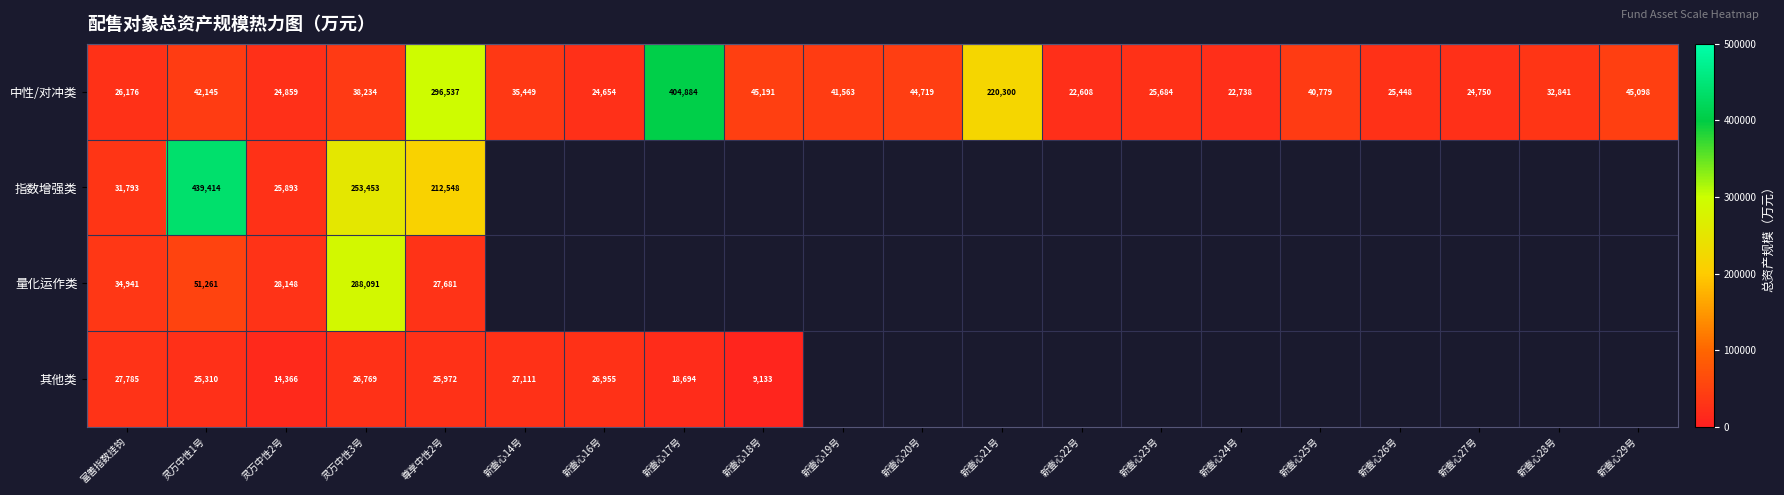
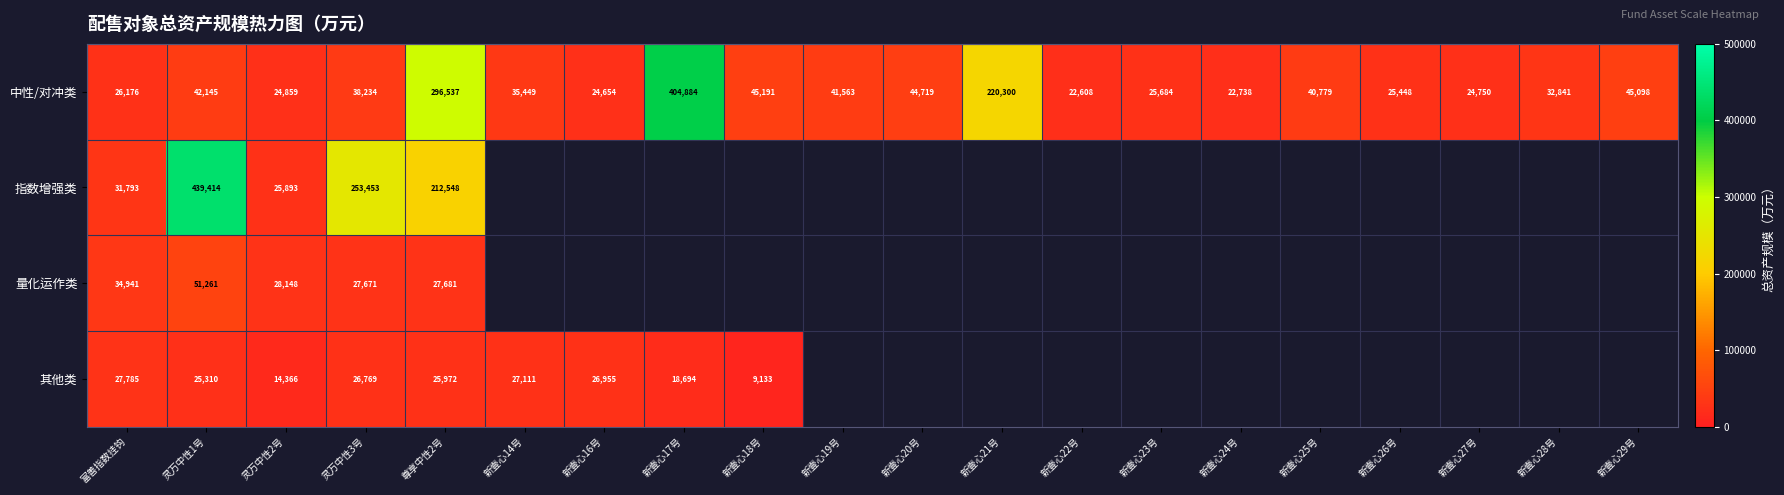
量化运作类, 灵万中性3号: 288,091 -> 27,671
